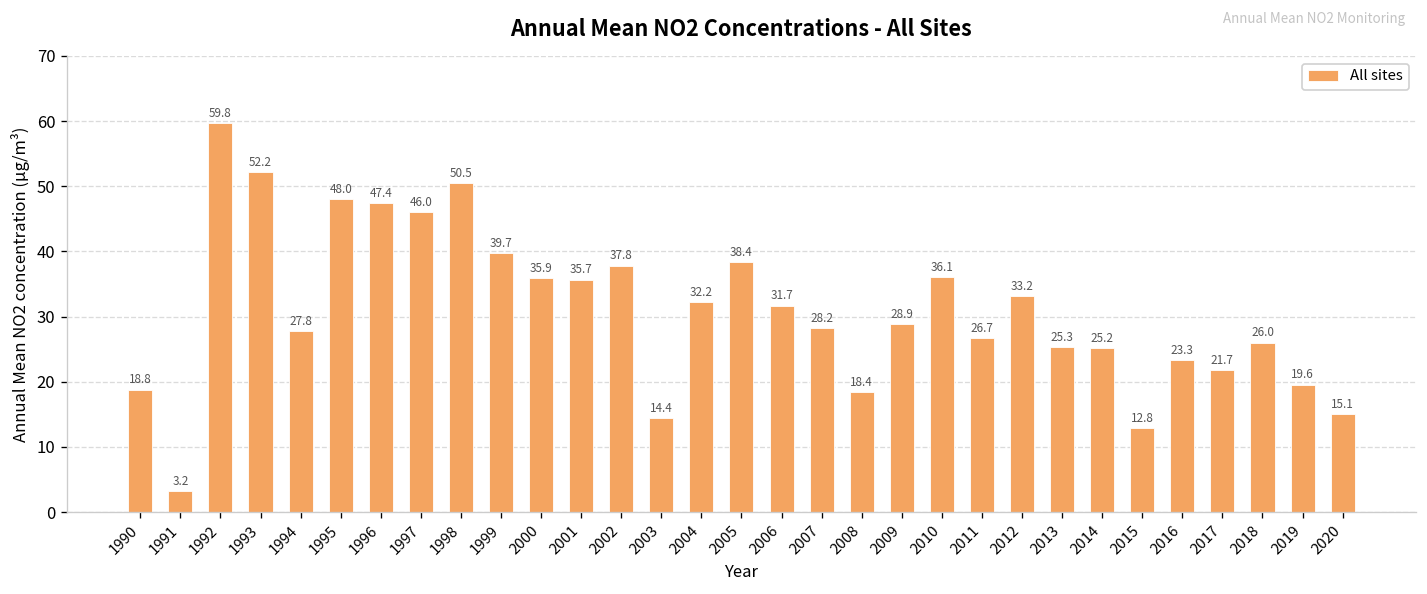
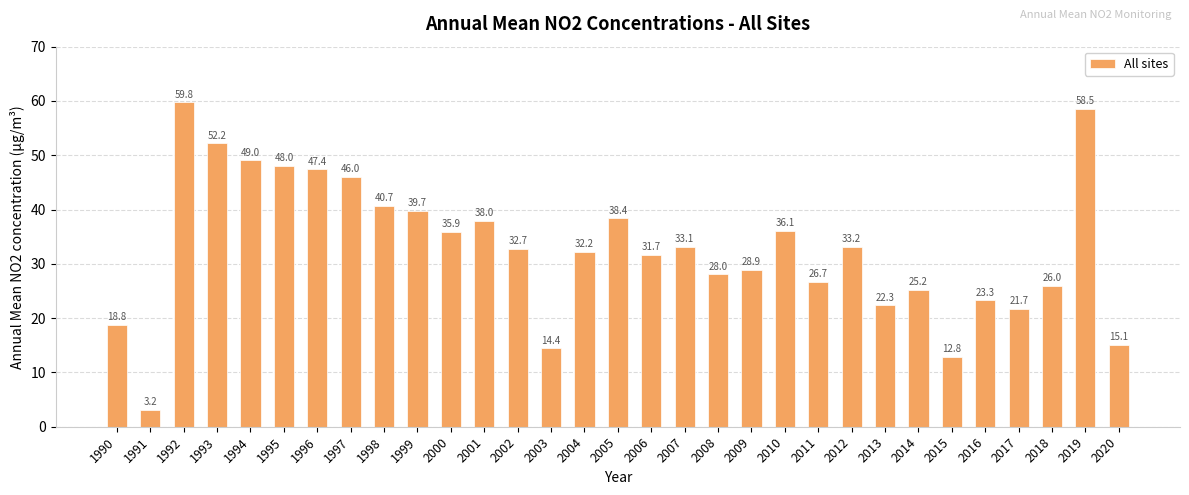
1994: 27.8 -> 49.0
1998: 50.5 -> 40.7
2001: 35.7 -> 38.0
2002: 37.8 -> 32.7
2007: 28.2 -> 33.1
2008: 18.4 -> 28.0
2013: 25.3 -> 22.3
2019: 19.6 -> 58.5
